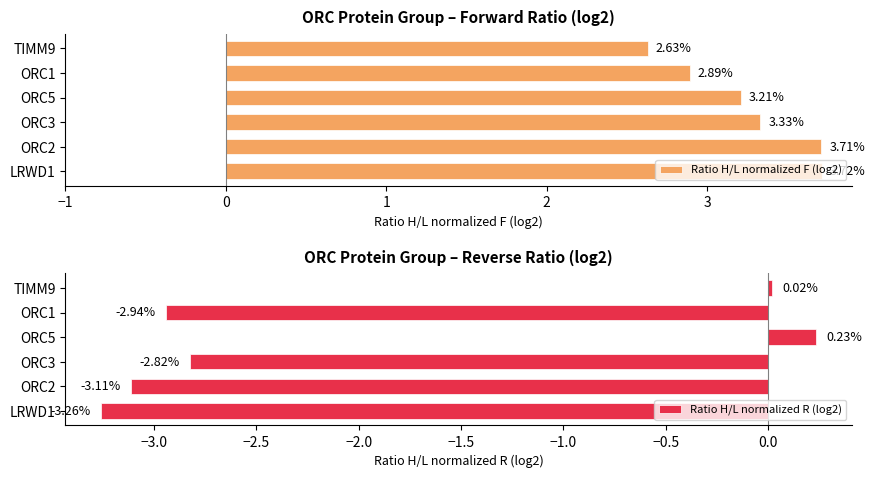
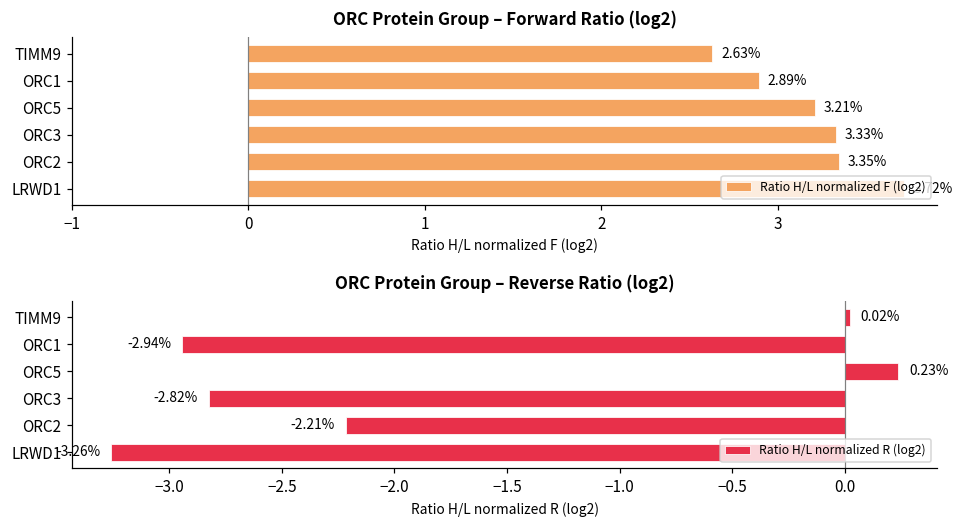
ORC Protein Group – Forward Ratio (log2), ORC2: 3.71% -> 3.35%
ORC Protein Group – Reverse Ratio (log2), ORC2: -3.11% -> -2.21%
